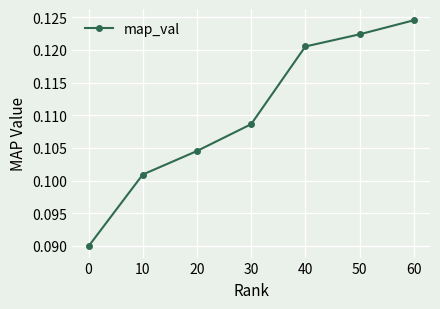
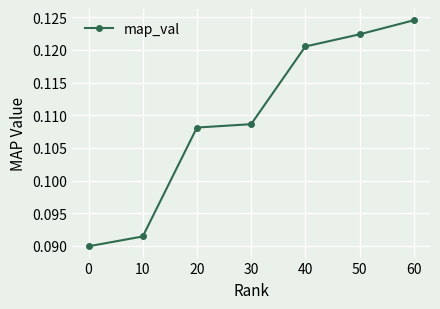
10: 0.101 -> 0.091
20: 0.105 -> 0.108
